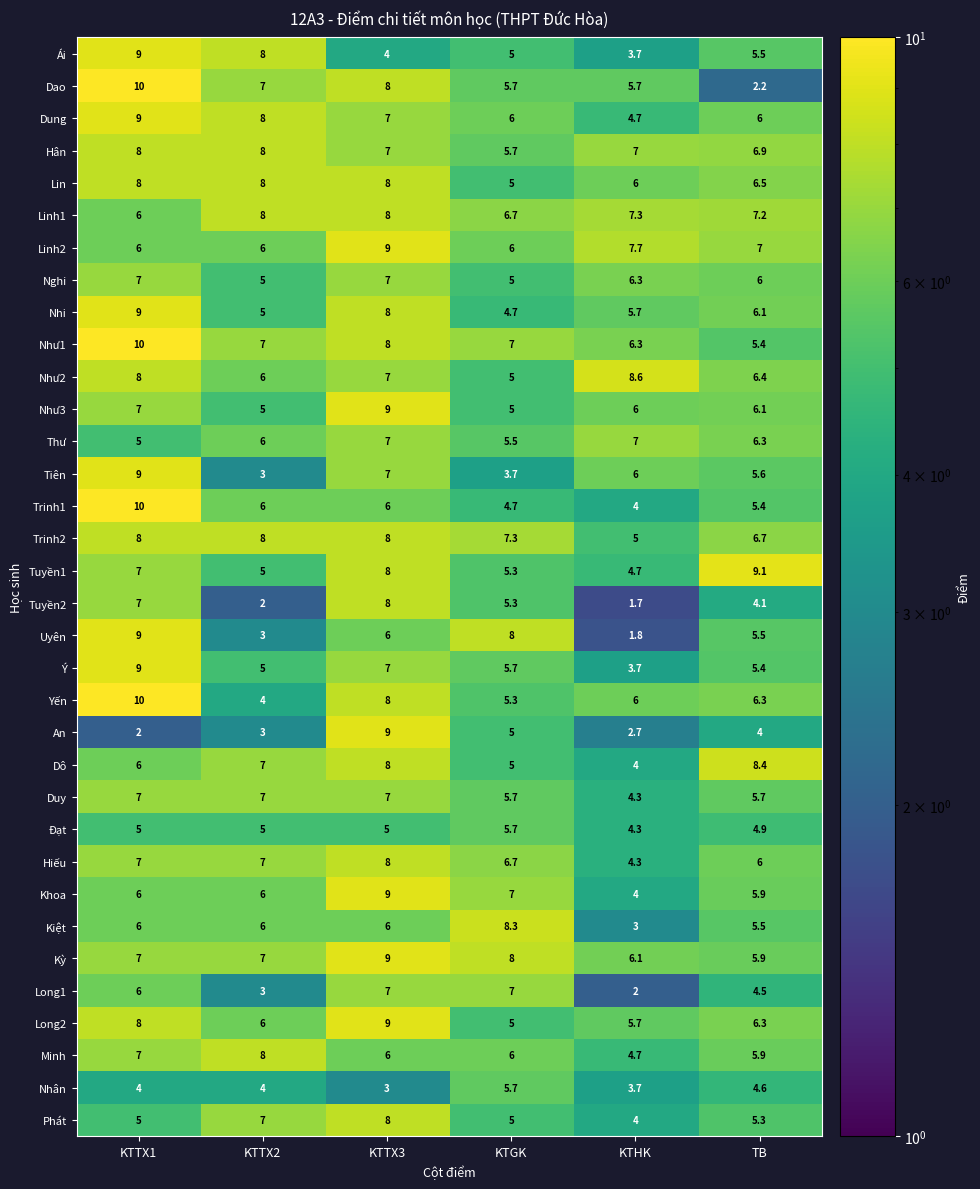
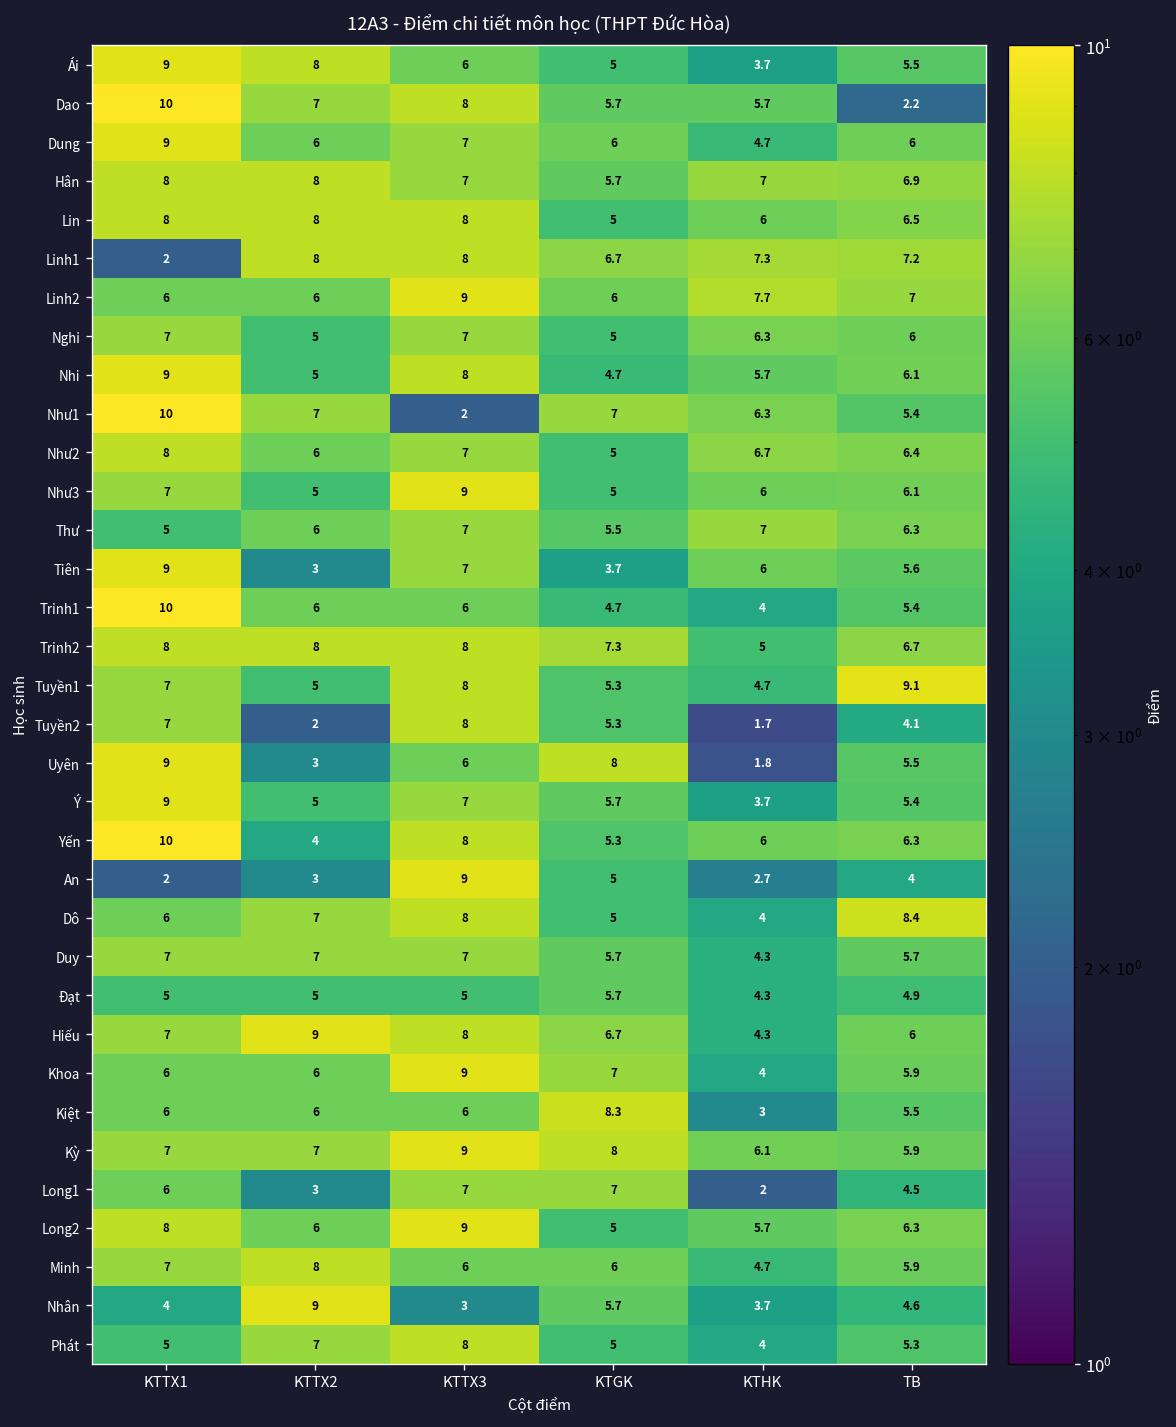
Ái, KTTX3: 4 -> 6
Dung, KTTX2: 8 -> 6
Linh1, KTTX1: 6 -> 2
Như1, KTTX3: 8 -> 2
Như2, KTHK: 8.6 -> 6.7
Hiếu, KTTX2: 7 -> 9
Nhân, KTTX2: 4 -> 9
